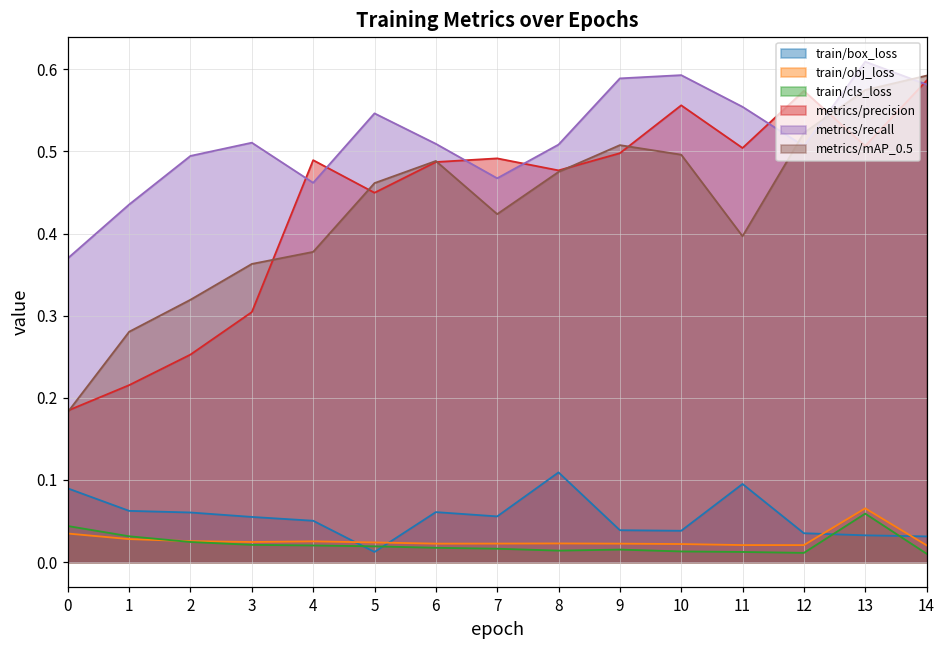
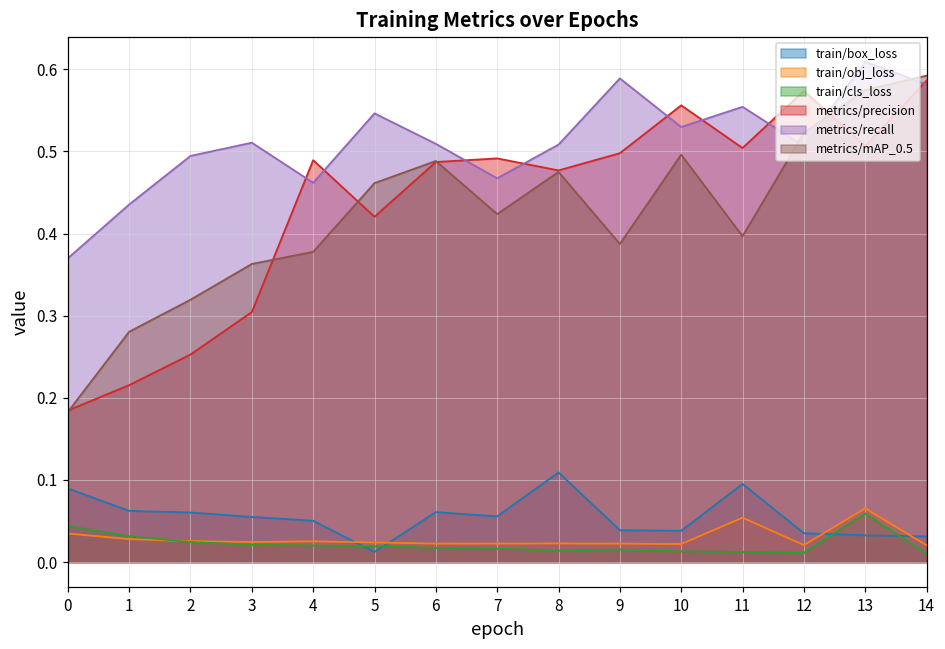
metrics/precision, 5: 0.45 -> 0.42
metrics/mAP_0.5, 9: 0.51 -> 0.39
metrics/recall, 10: 0.59 -> 0.53
train/obj_loss, 11: 0.02 -> 0.05
